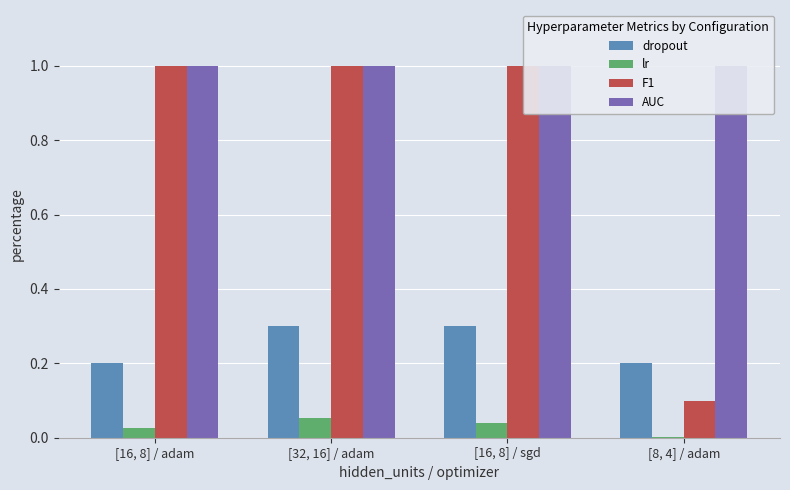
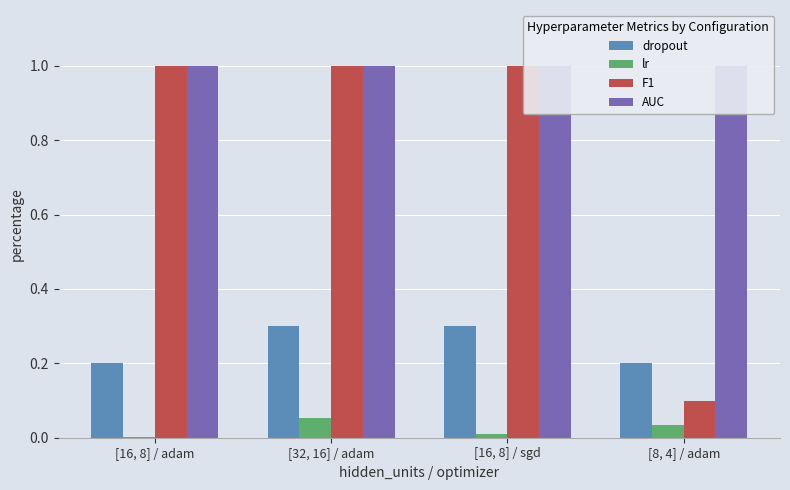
lr, [16, 8] / adam: 0.03 -> 0.00
lr, [16, 8] / sgd: 0.04 -> 0.01
lr, [8, 4] / adam: 0.00 -> 0.03
